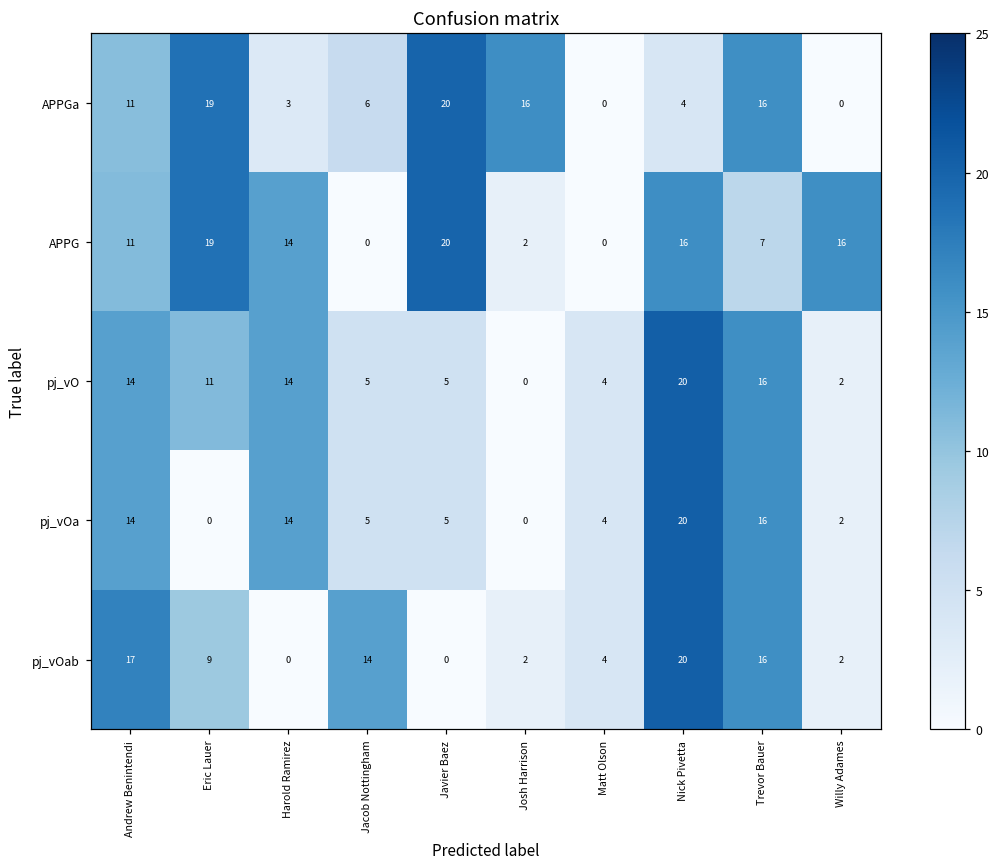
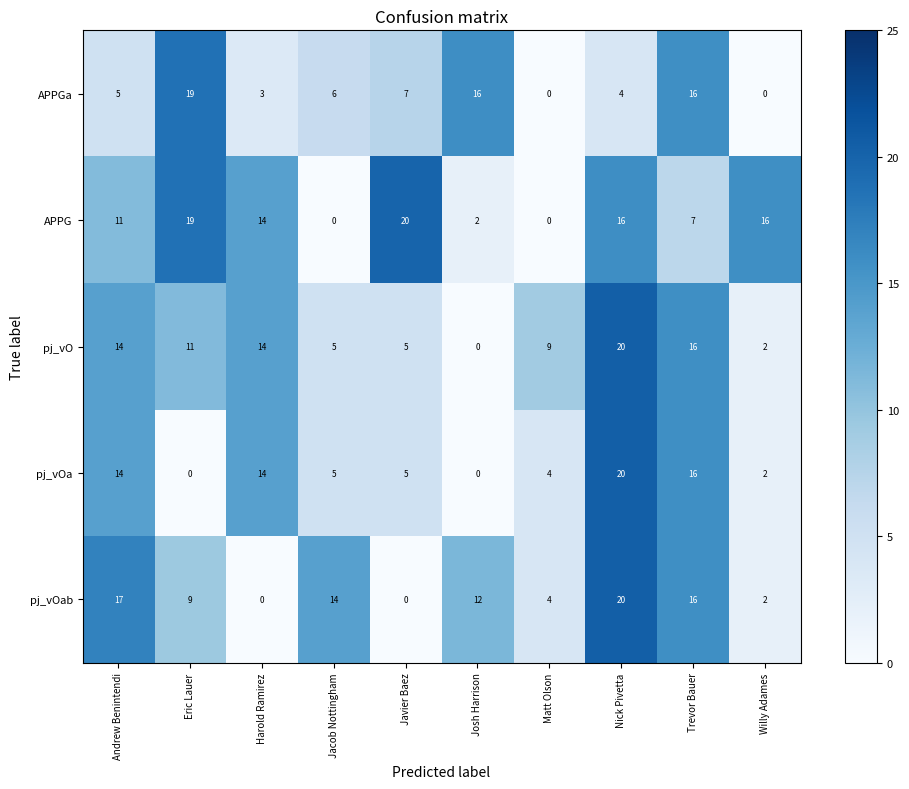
APPGa, Andrew Benintendi: 11 -> 5
APPGa, Javier Baez: 20 -> 7
pj_vO, Matt Olson: 4 -> 9
pj_vOab, Josh Harrison: 2 -> 12
